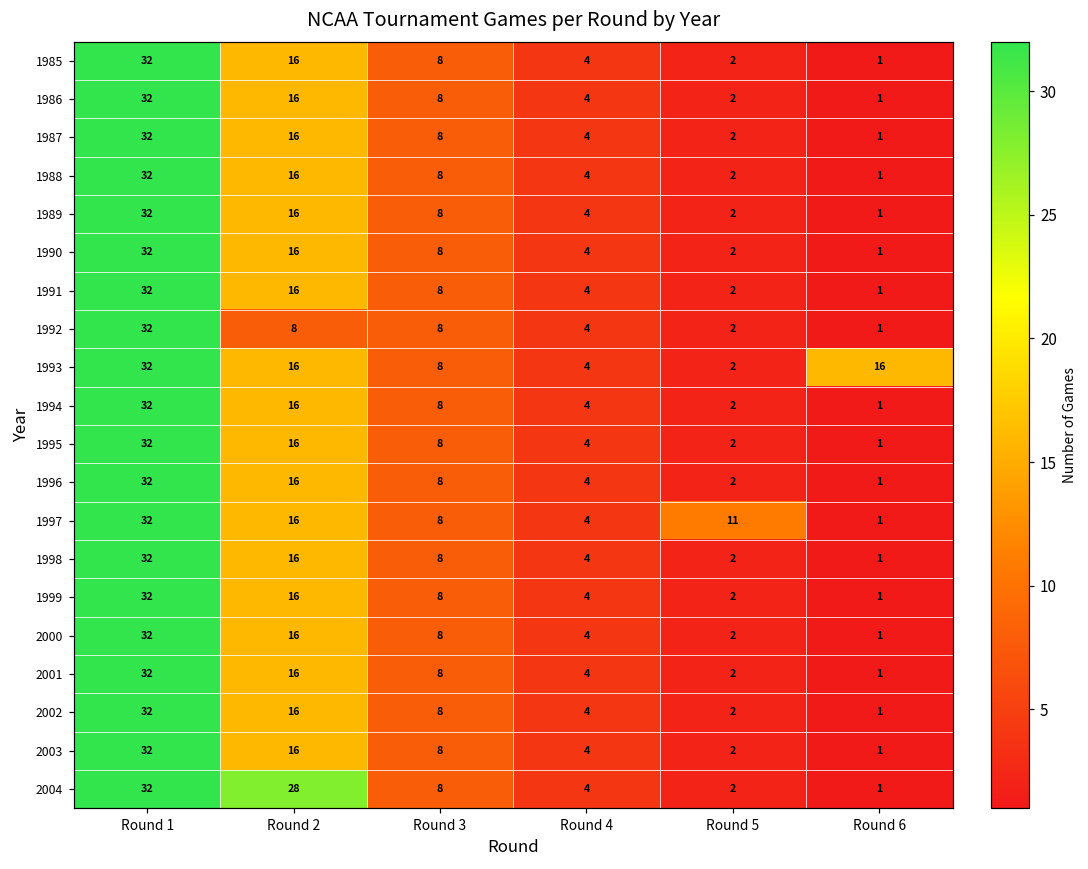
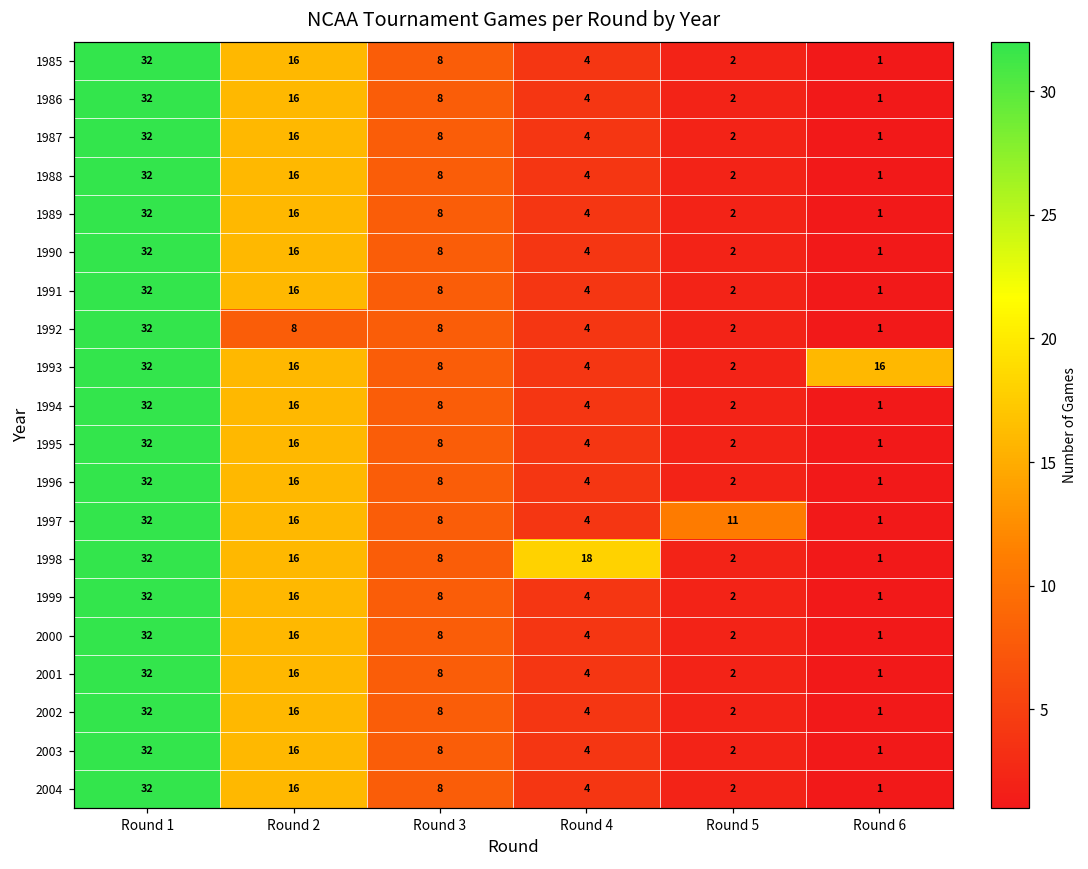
1998, Round 4: 4 -> 18
2004, Round 2: 28 -> 16
